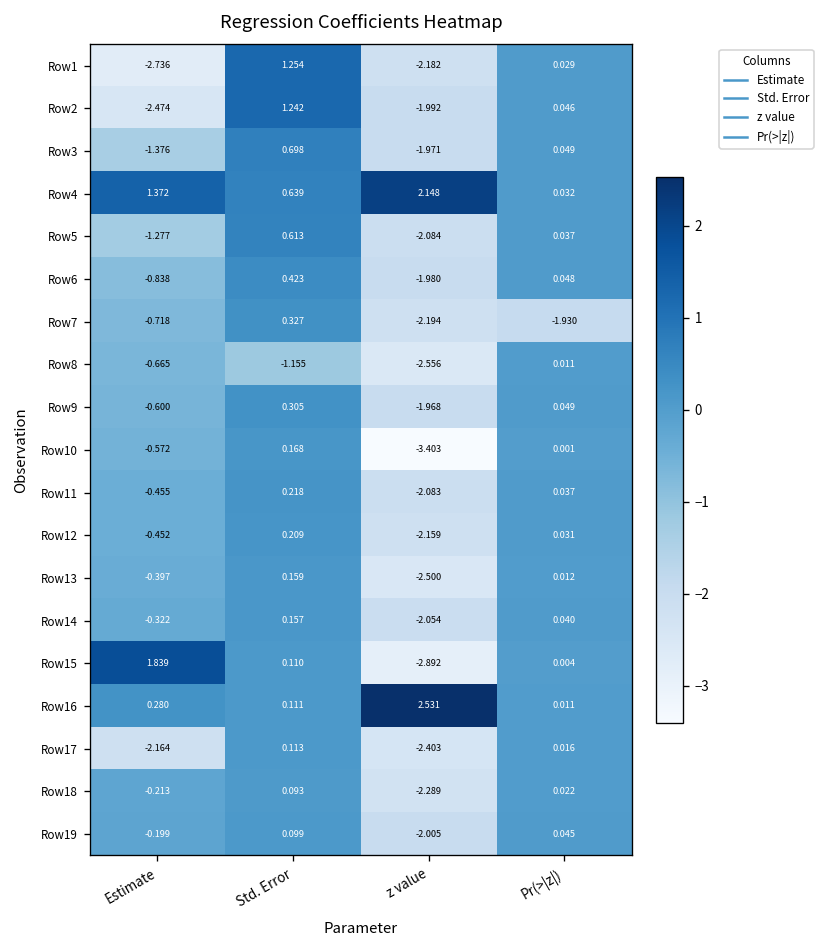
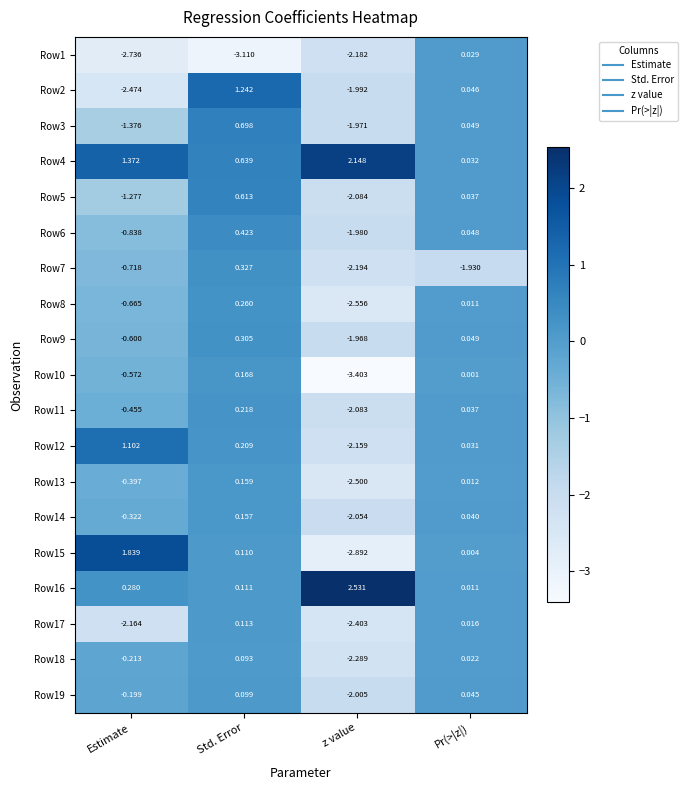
Row1, Std. Error: 1.254 -> -3.110
Row8, Std. Error: -1.155 -> 0.260
Row12, Estimate: -0.452 -> 1.102
